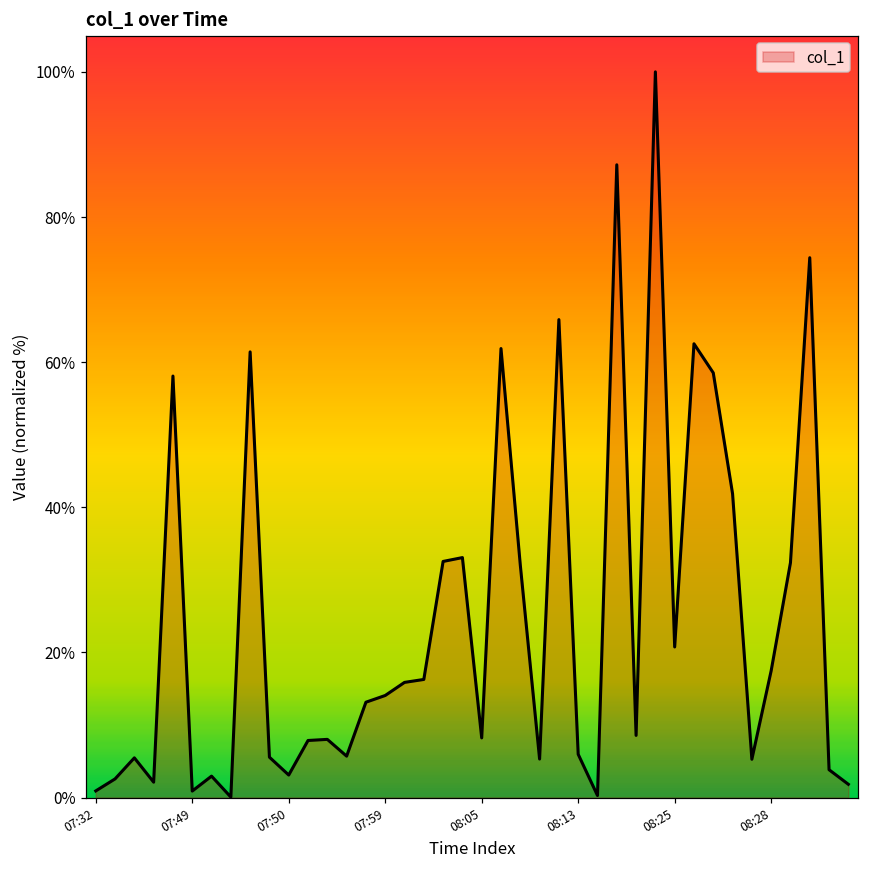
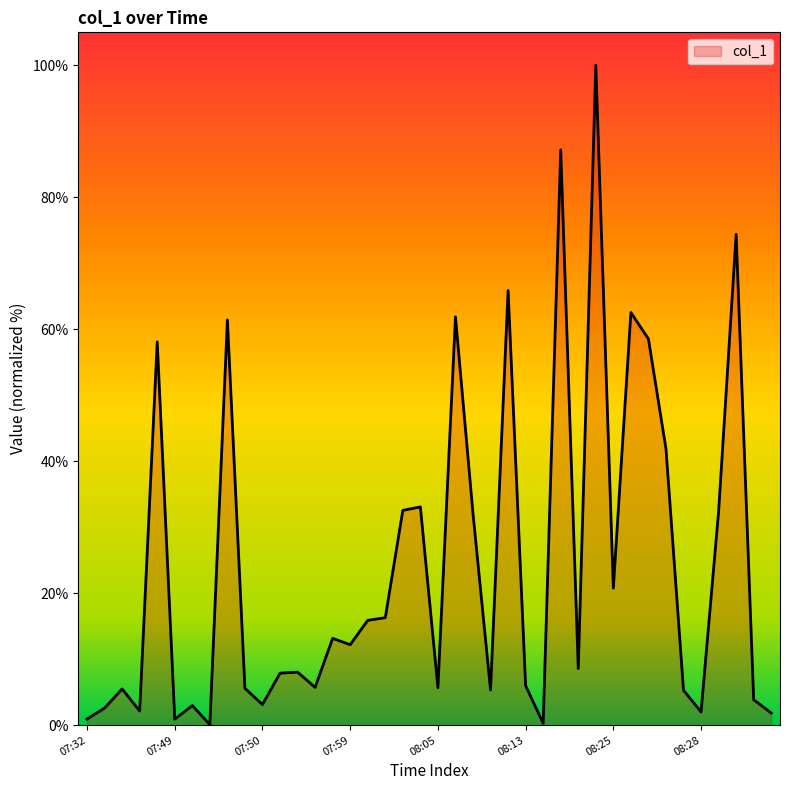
07:59: 14% -> 12%
08:05: 8% -> 6%
08:28: 17% -> 2%
